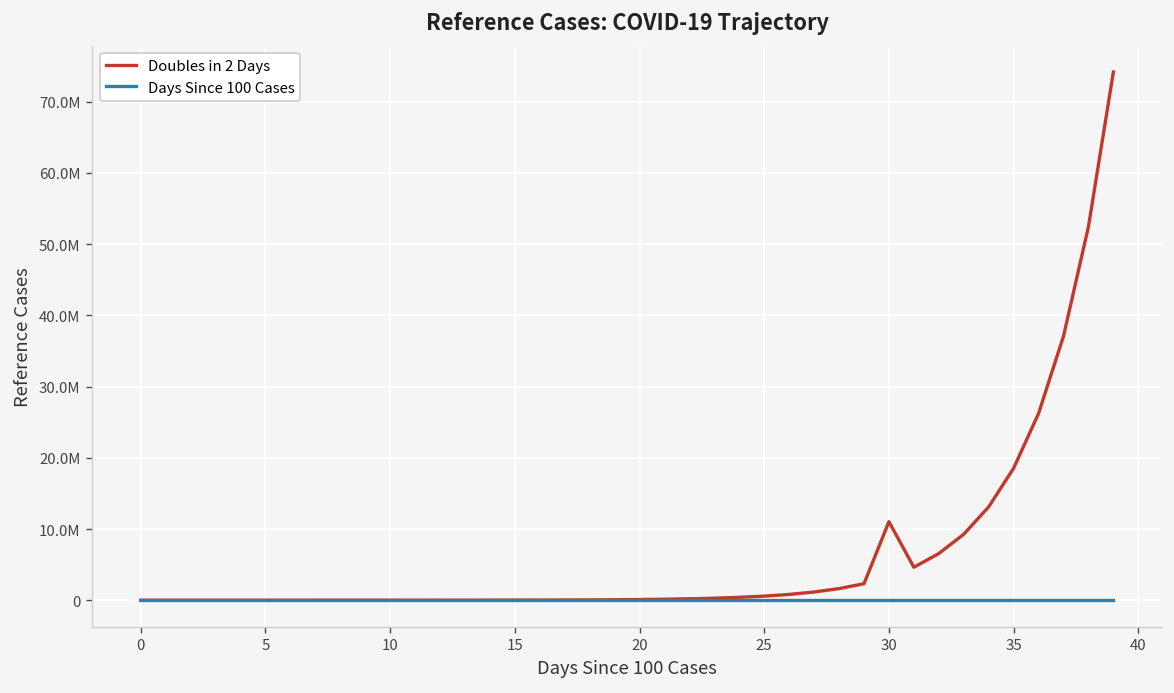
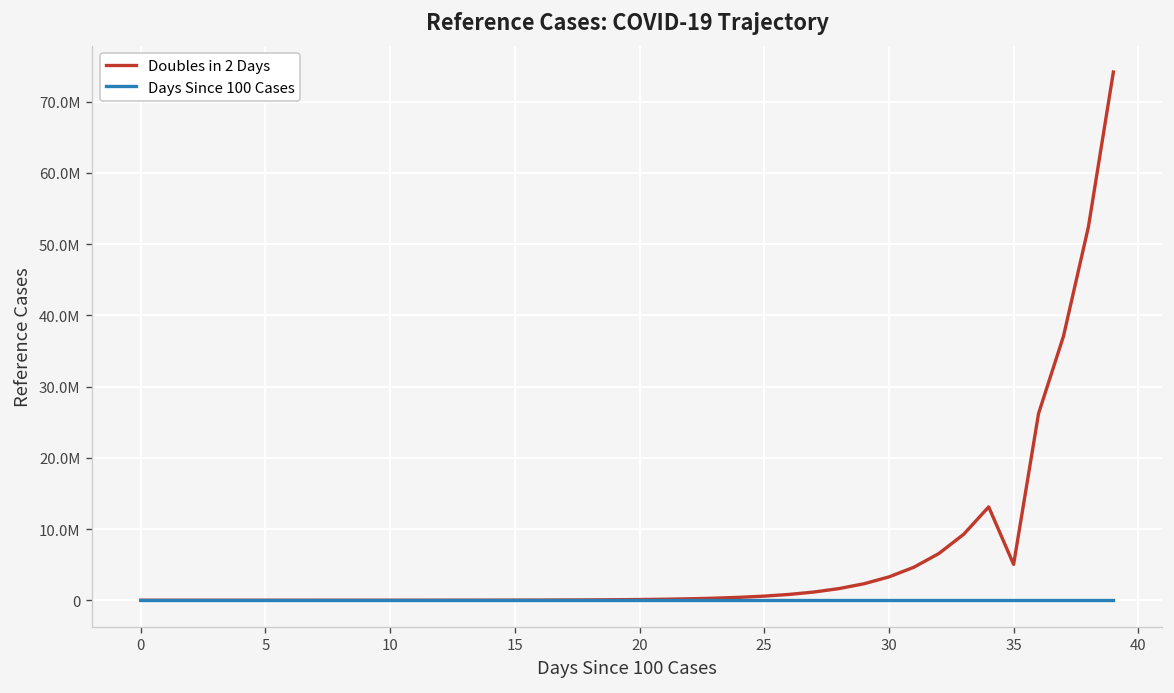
Doubles in 2 Days, 30: 11000000 -> 3000000
Doubles in 2 Days, 35: 19000000 -> 5000000
